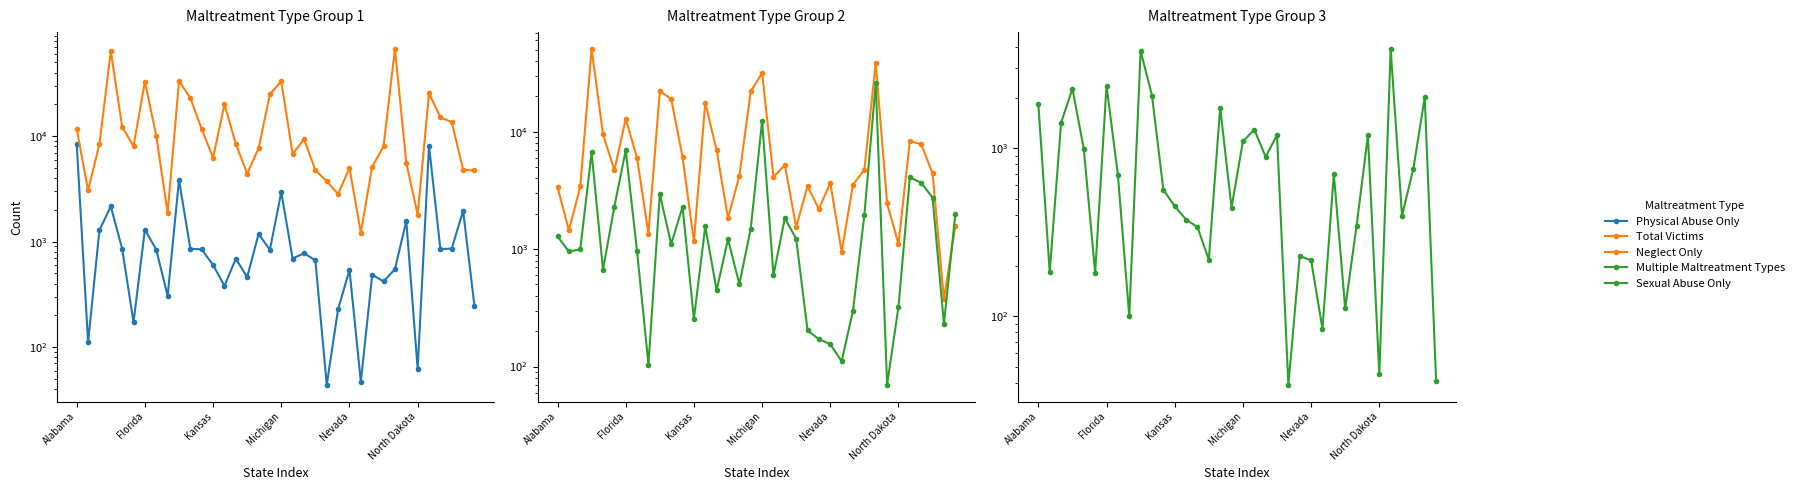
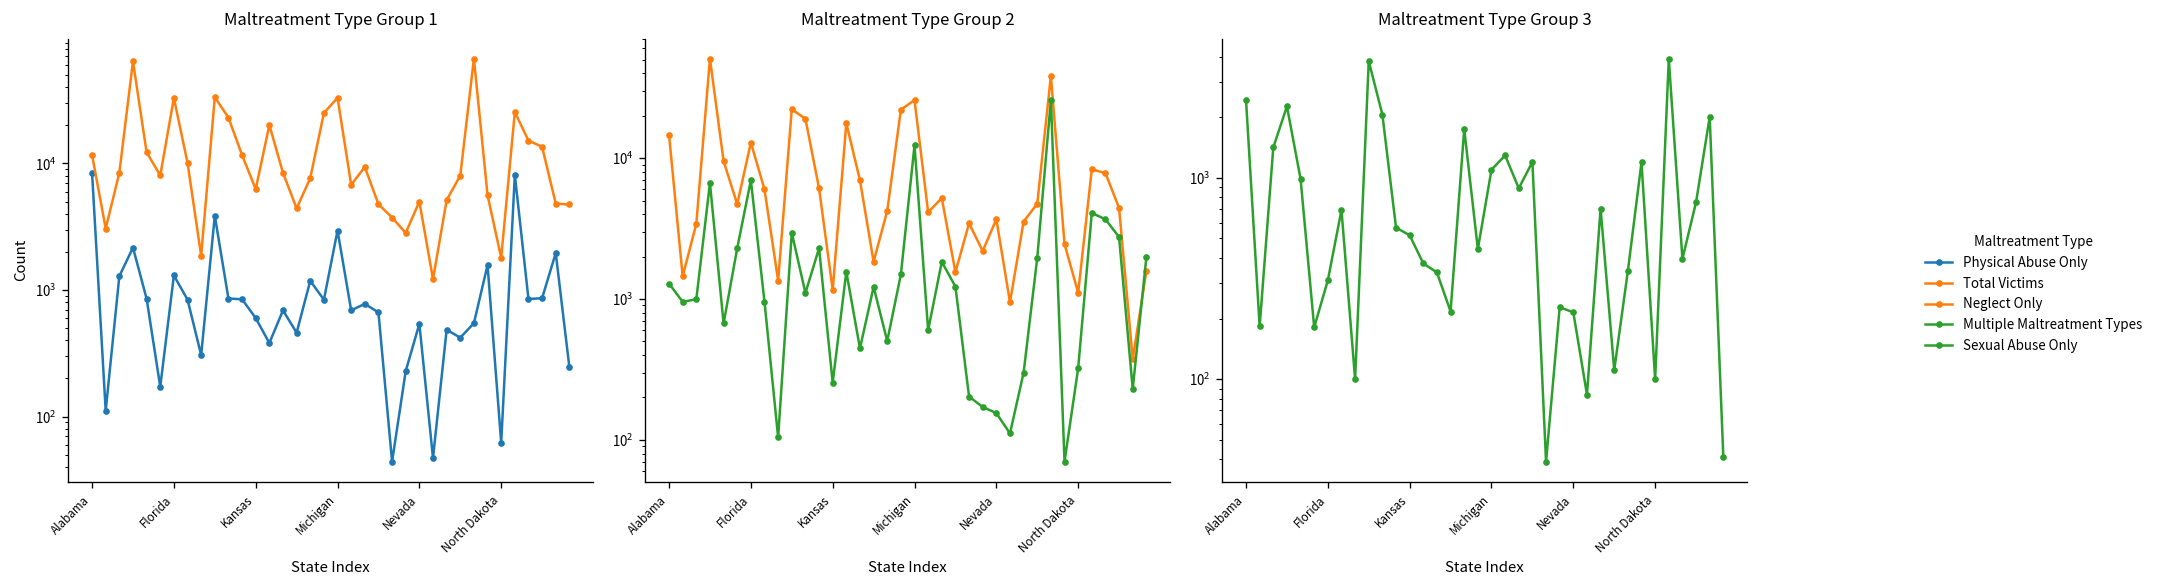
Maltreatment Type Group 2, Neglect Only, Alabama: 3400 -> 15000
Maltreatment Type Group 2, Neglect Only, Michigan: 32000 -> 26000
Maltreatment Type Group 3, Alabama: 1800 -> 2400
Maltreatment Type Group 3, Florida: 2400 -> 310
Maltreatment Type Group 3, Kansas: 450 -> 520
Maltreatment Type Group 3, North Dakota: 45 -> 100
